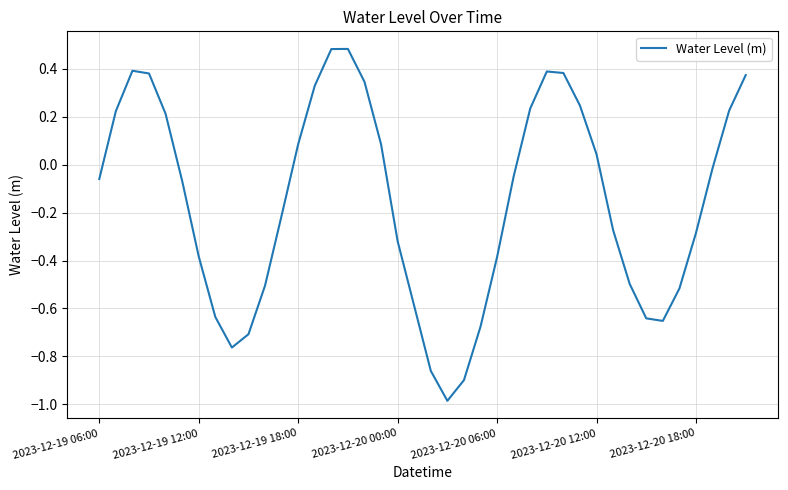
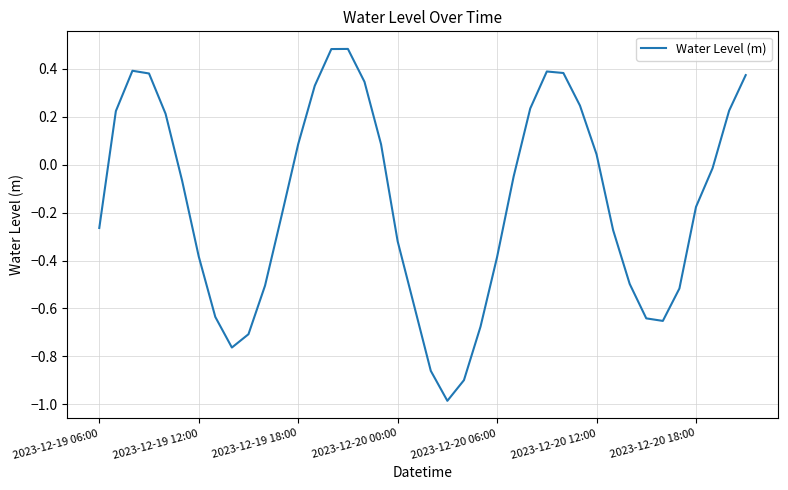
2023-12-19 06:00: -0.06 -> -0.26
2023-12-20 18:00: -0.28 -> -0.18
